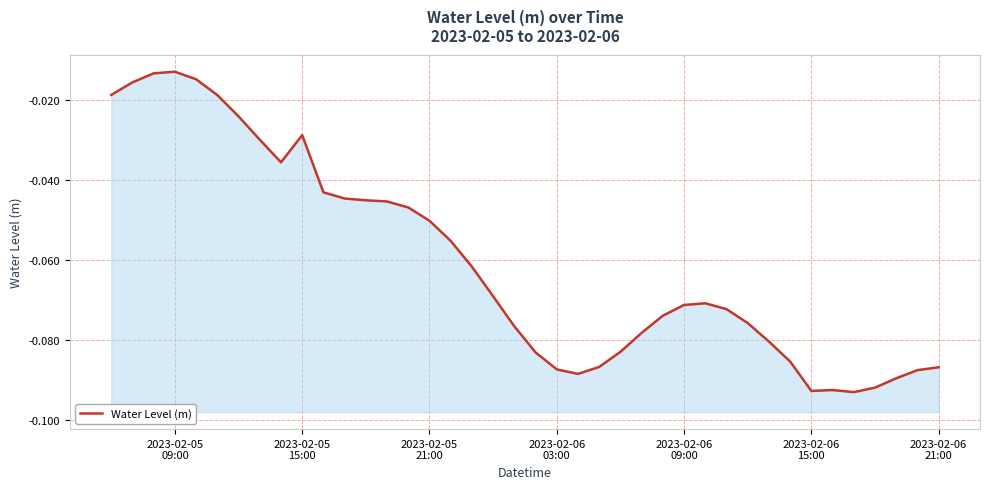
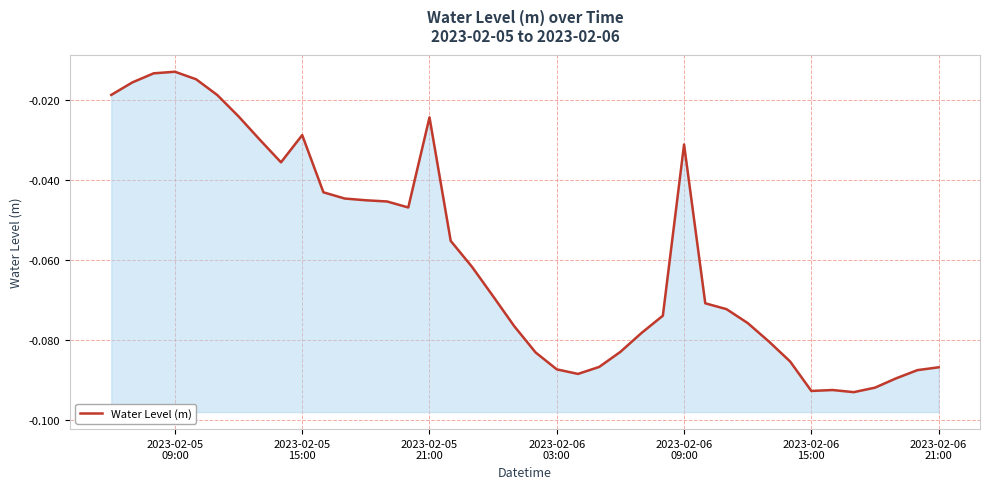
2023-02-05 21:00: -0.050 -> -0.024
2023-02-06 09:00: -0.071 -> -0.031
